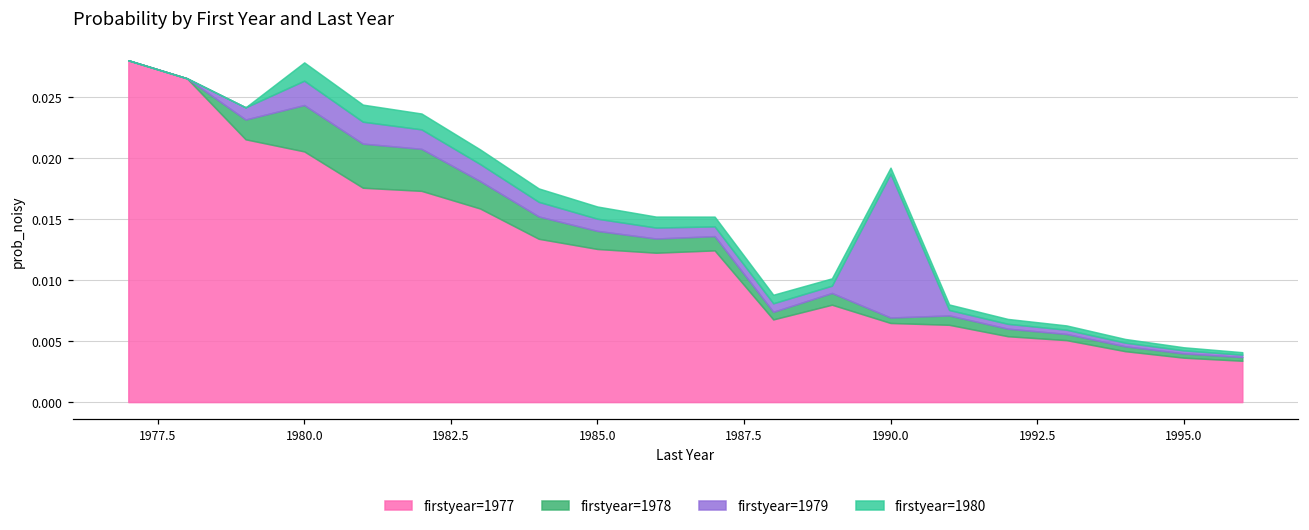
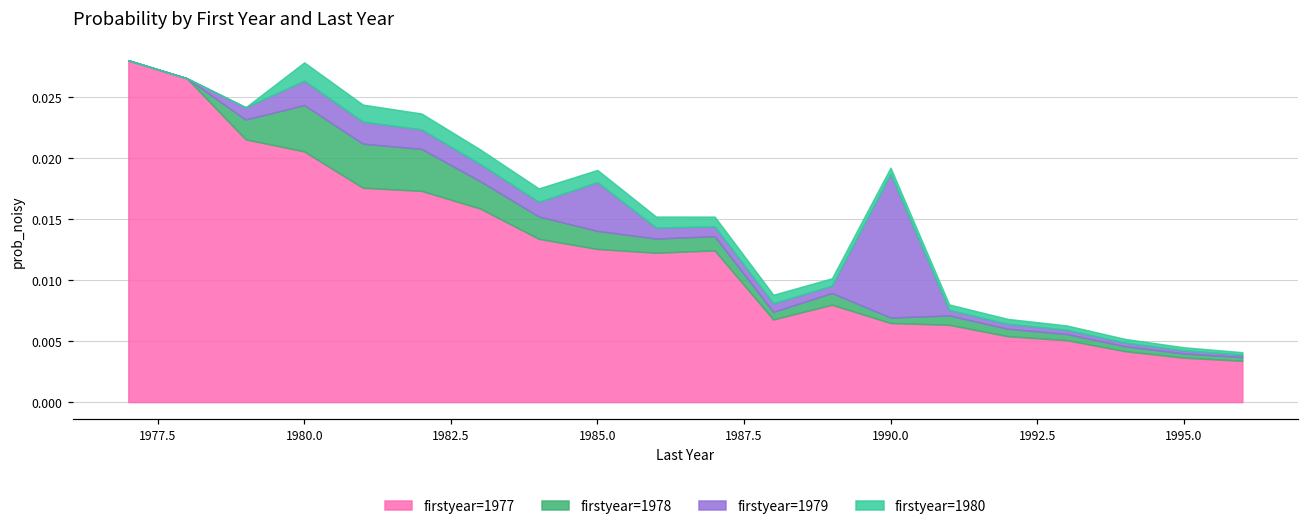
firstyear=1979, 1985.0: 0.001 -> 0.004
